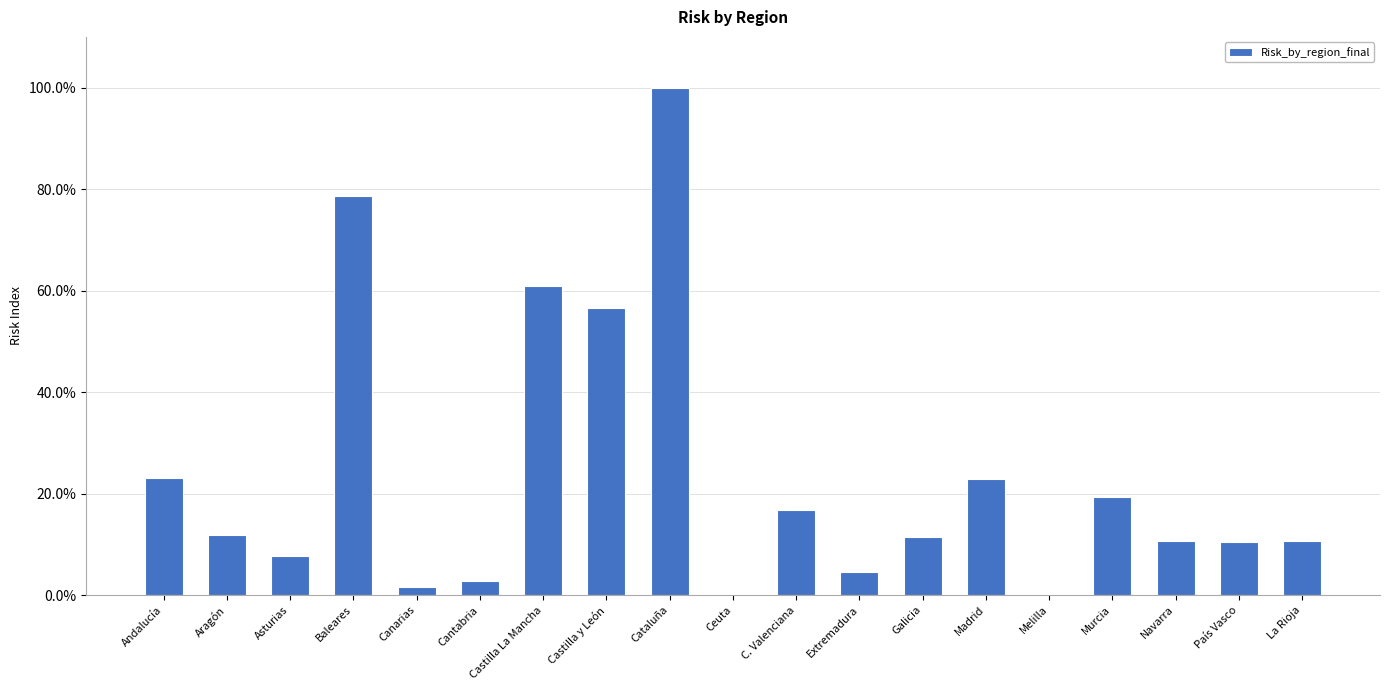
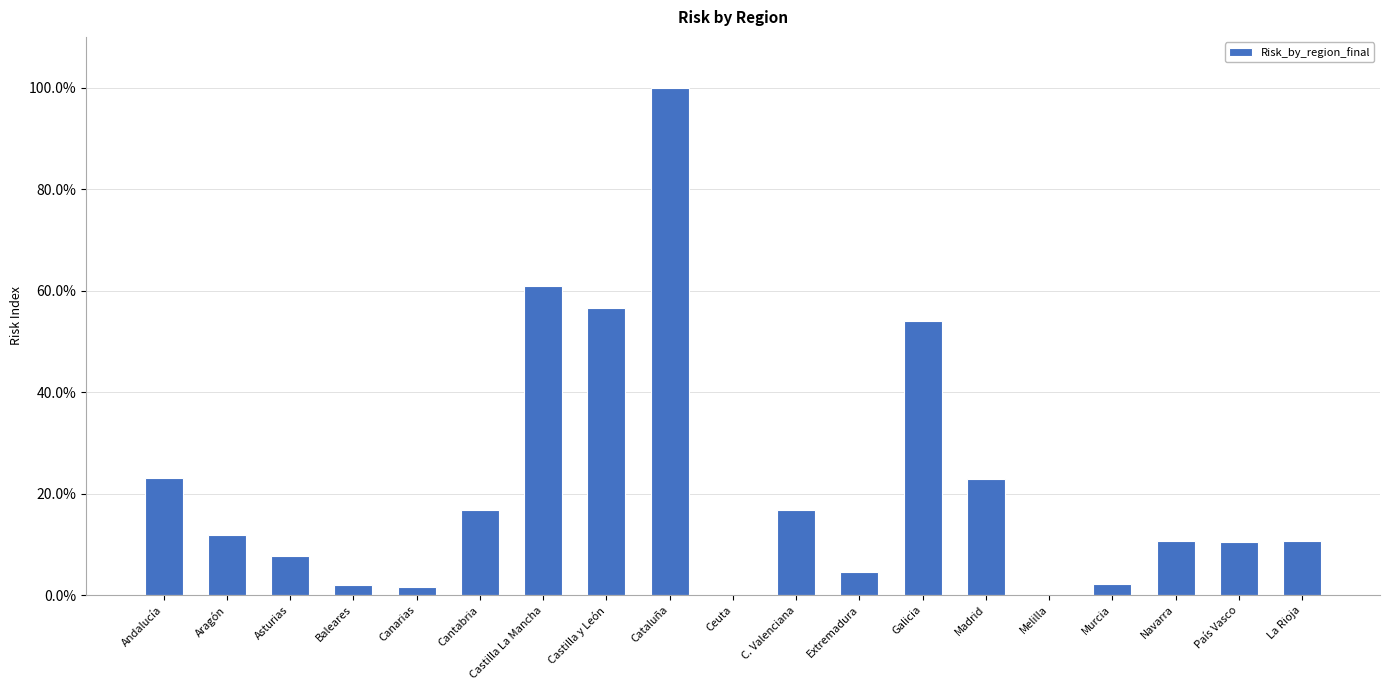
Baleares: 79% -> 2%
Cantabria: 3% -> 17%
Galicia: 12% -> 54%
Murcia: 19% -> 2%
